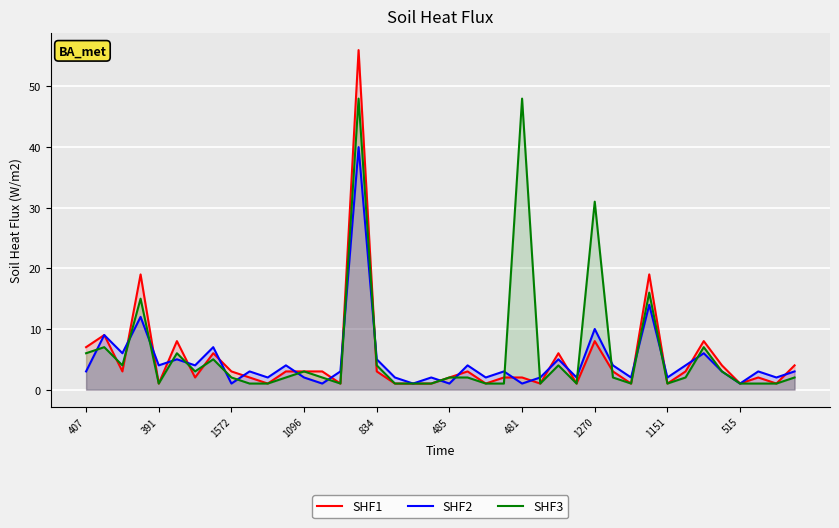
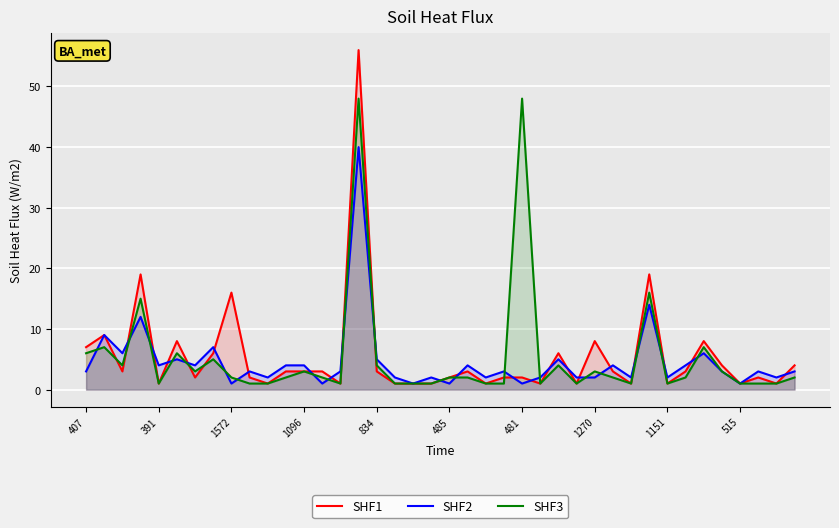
SHF1, 1572: 3 -> 16
SHF2, 1096: 2 -> 4
SHF2, 1270: 10 -> 2
SHF3, 1270: 31 -> 3
